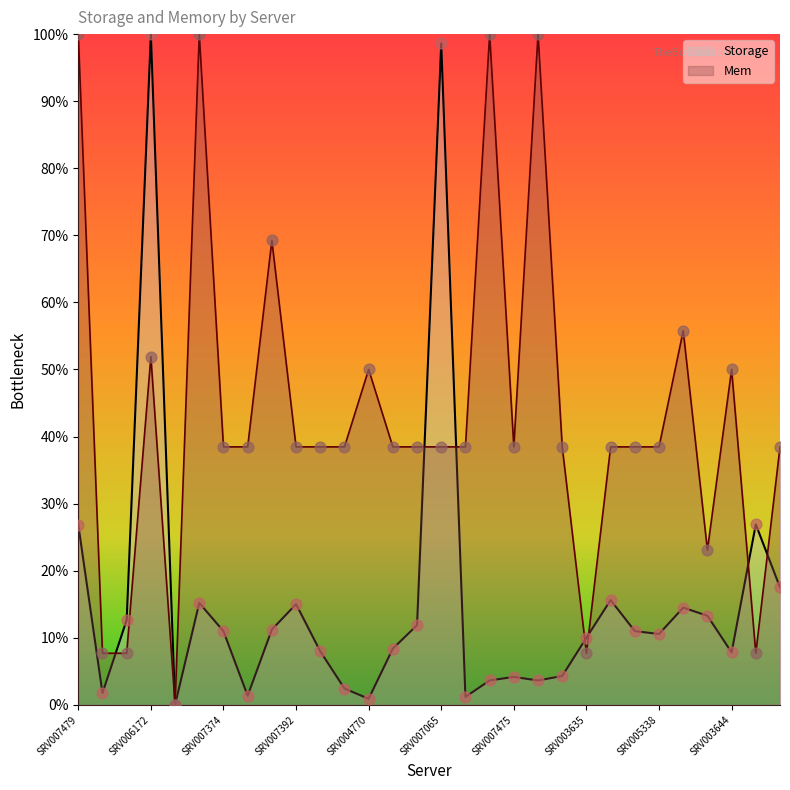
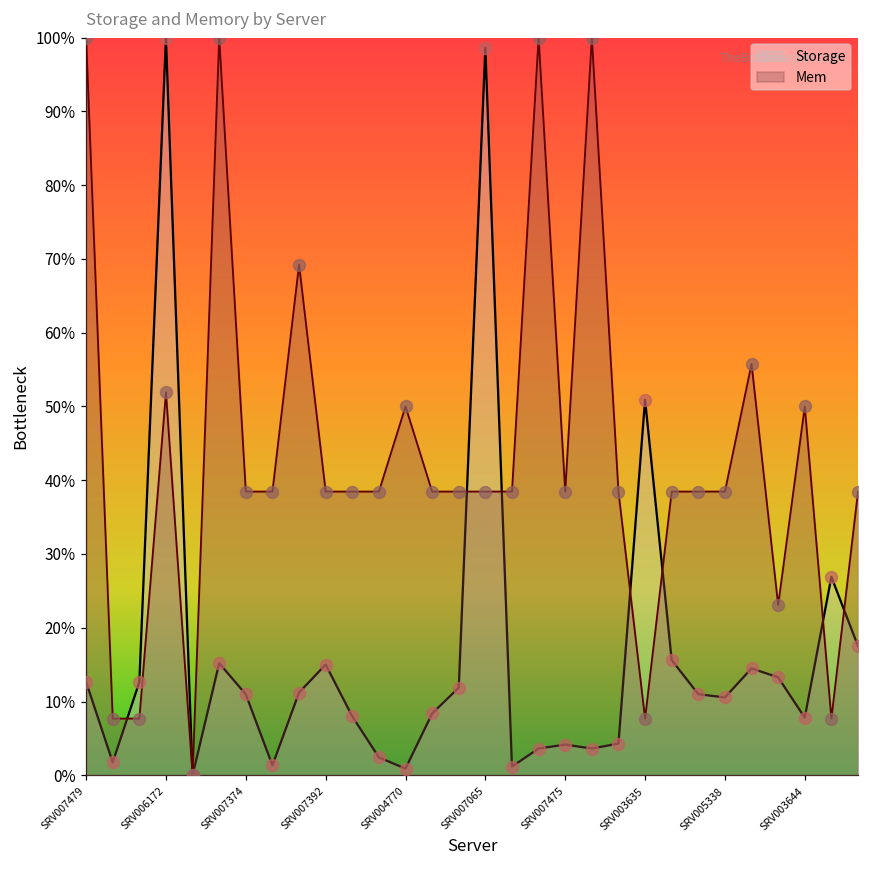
Storage, SRV007479: 27% -> 13%
Storage, SRV003635: 10% -> 51%
